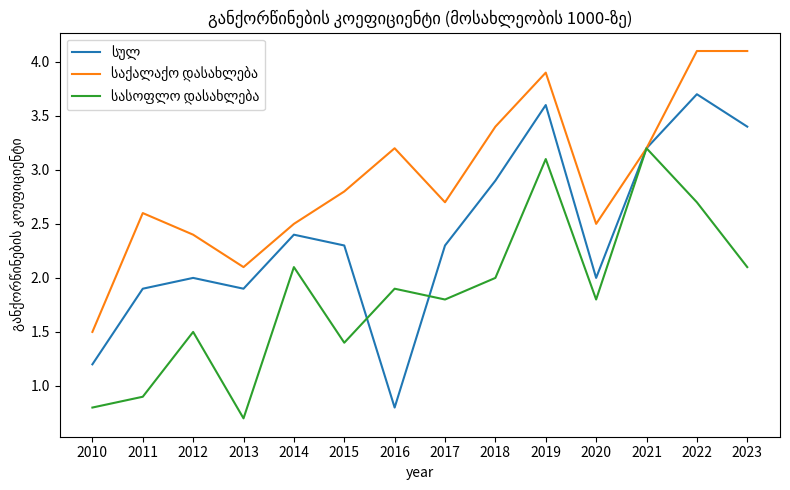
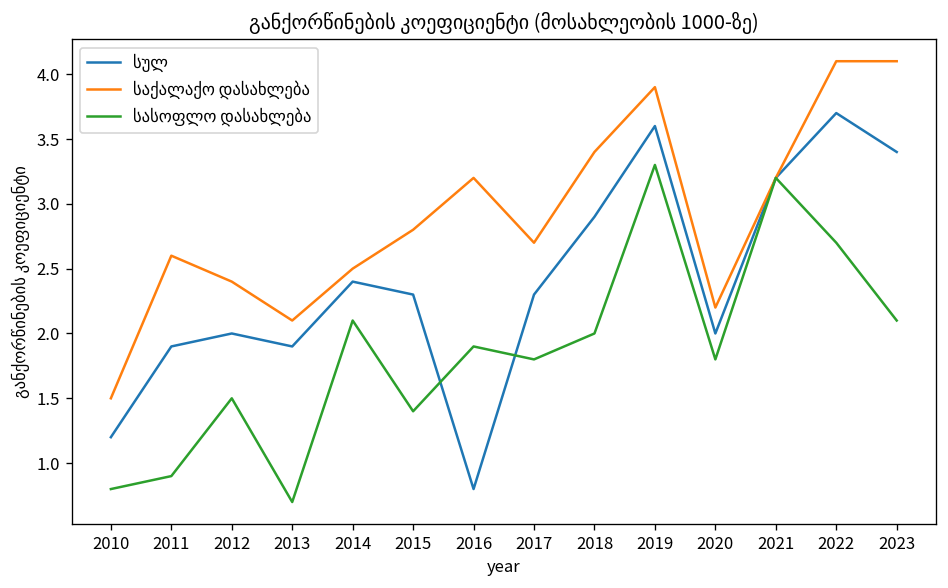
სასოფლო დასახლება, 2019: 3.1 -> 3.3
საქალაქო დასახლება, 2020: 2.5 -> 2.2
